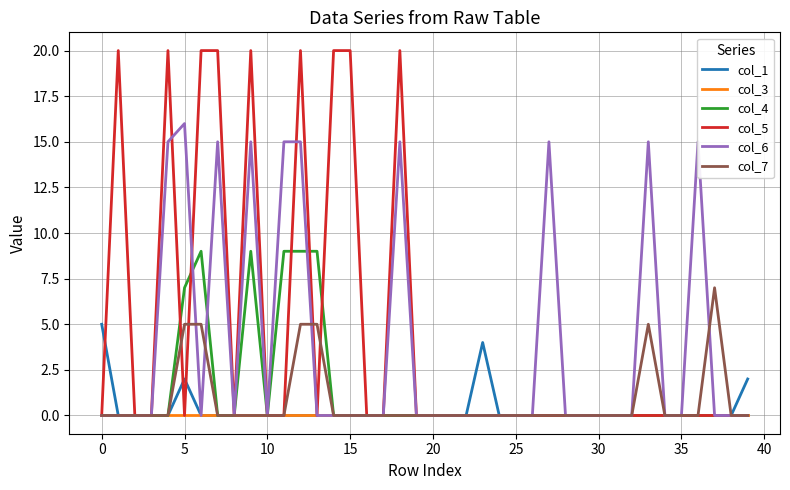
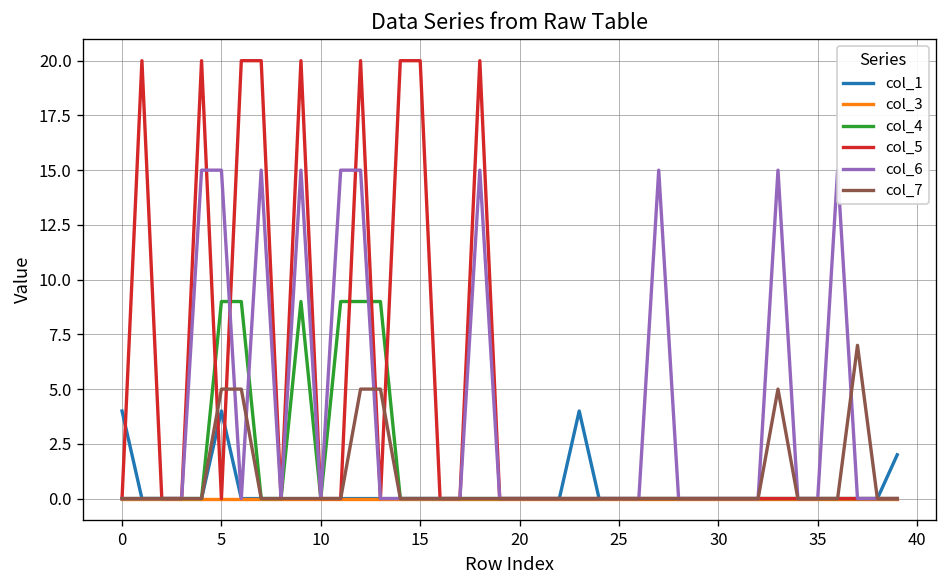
col_1, 0: 5 -> 4
col_1, 5: 2 -> 4
col_4, 5: 7 -> 9
col_6, 5: 16 -> 15
